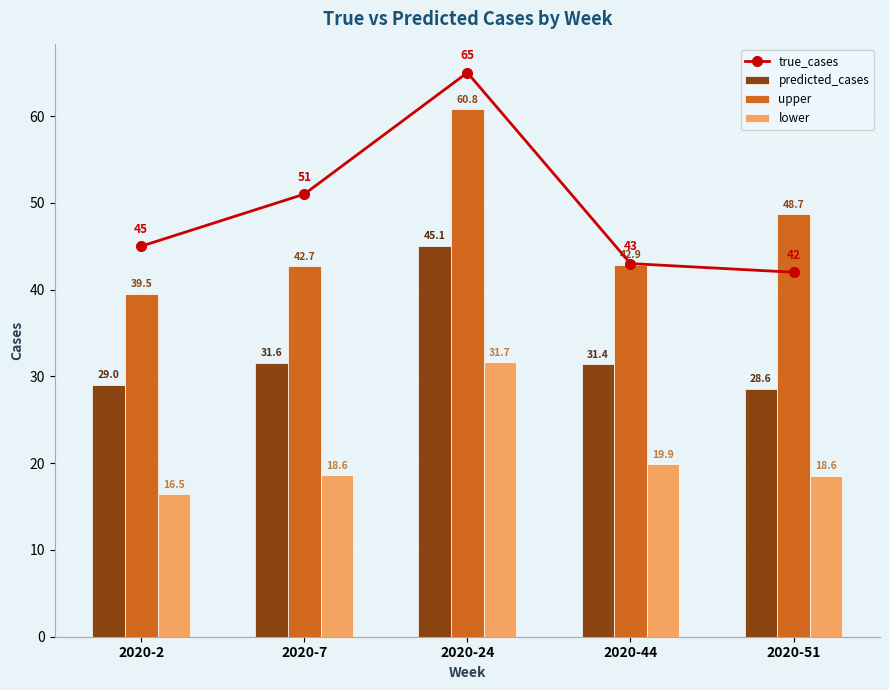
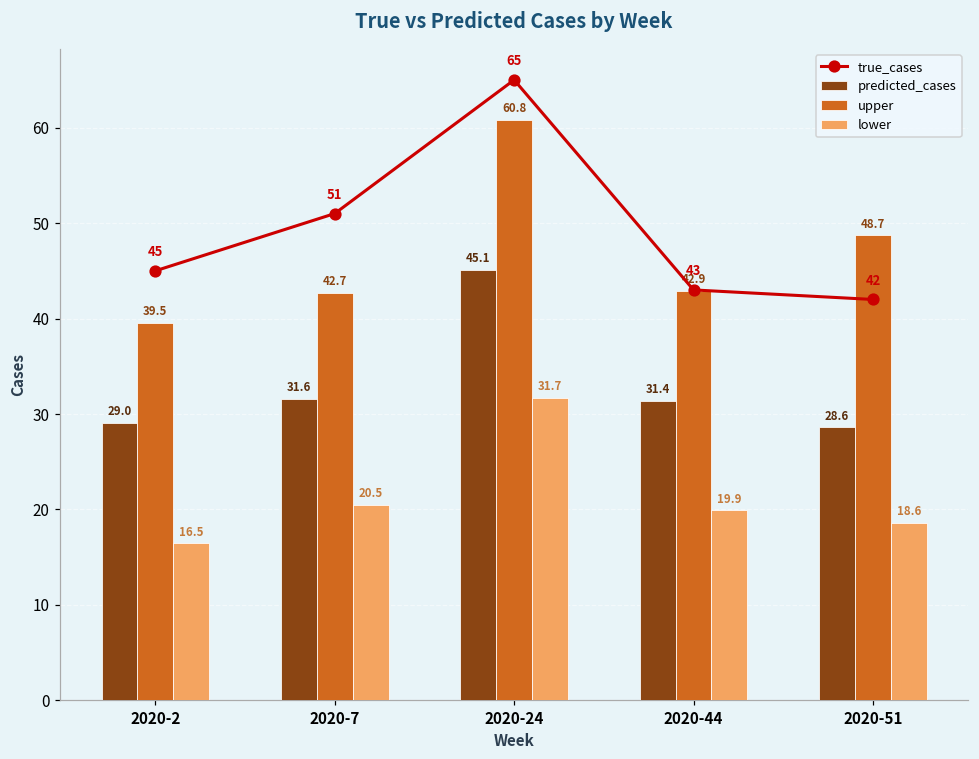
lower, 2020-7: 18.6 -> 20.5
